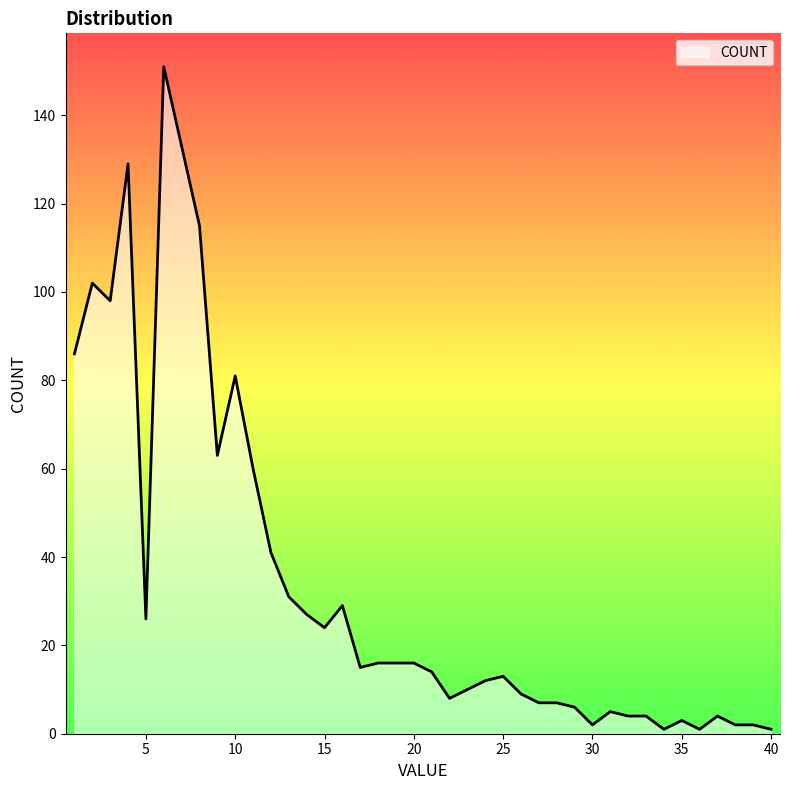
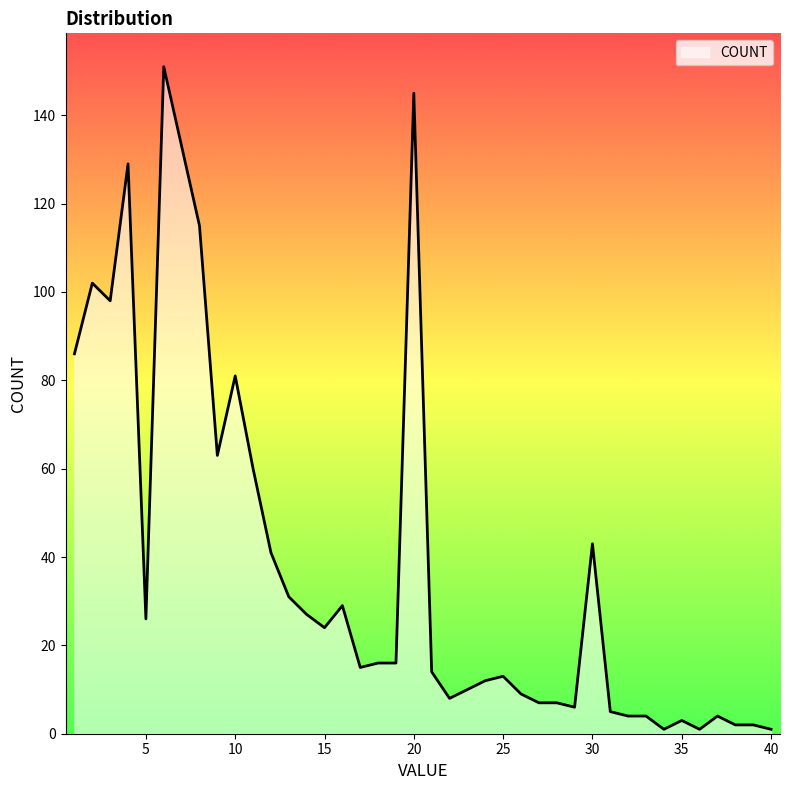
20: 16 -> 145
30: 2 -> 43
